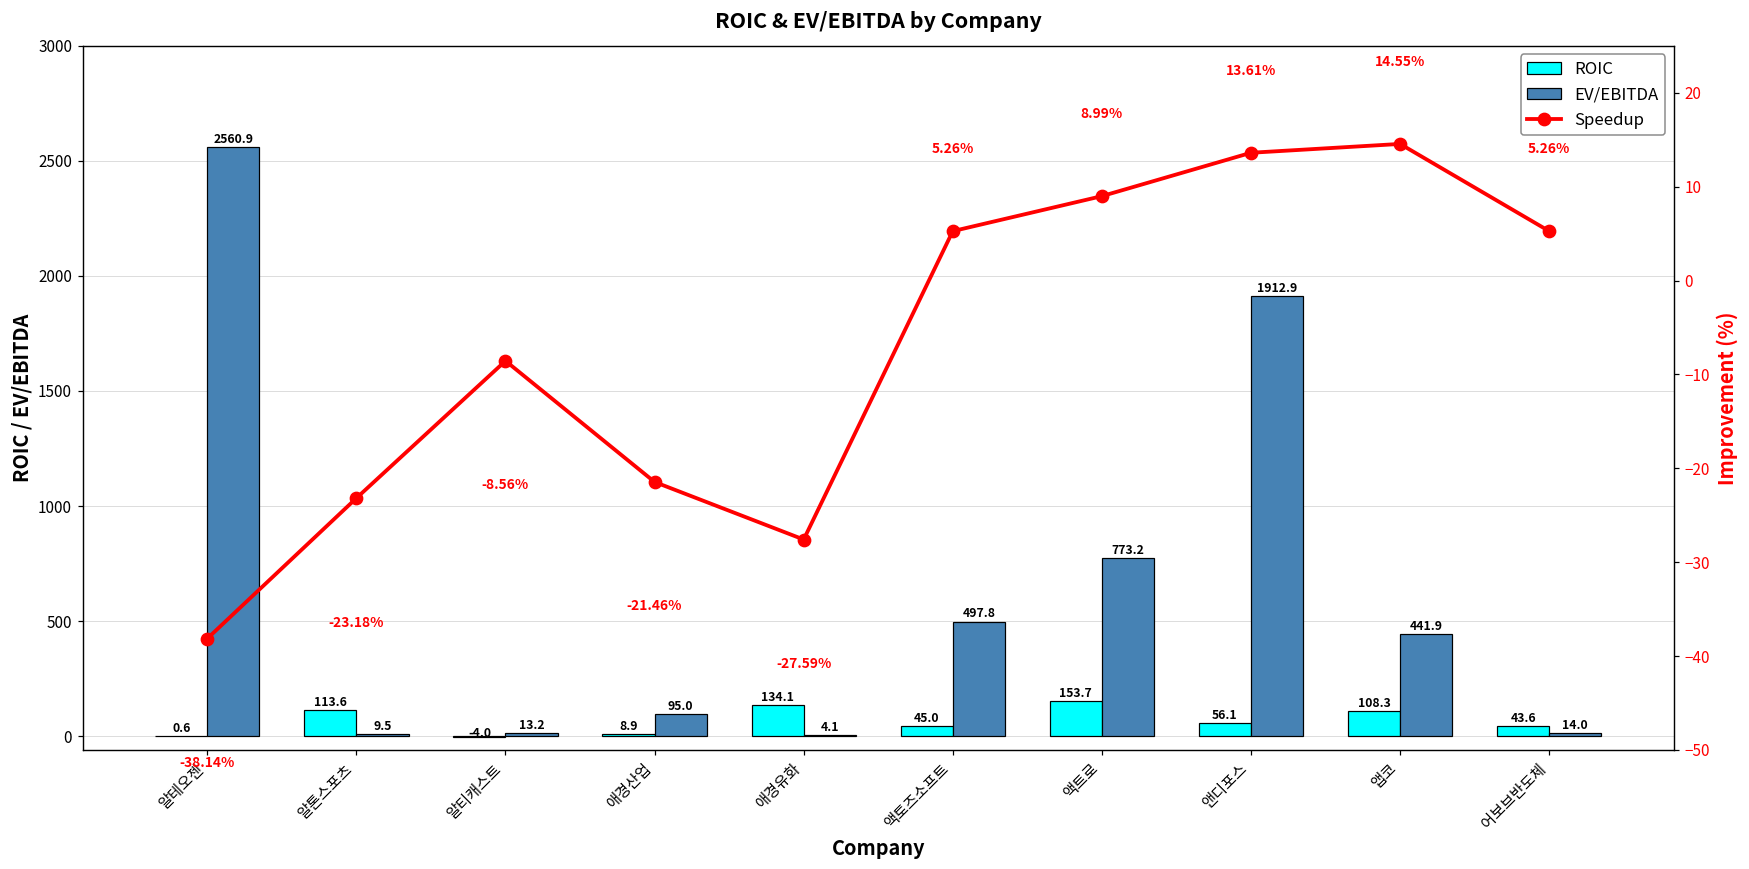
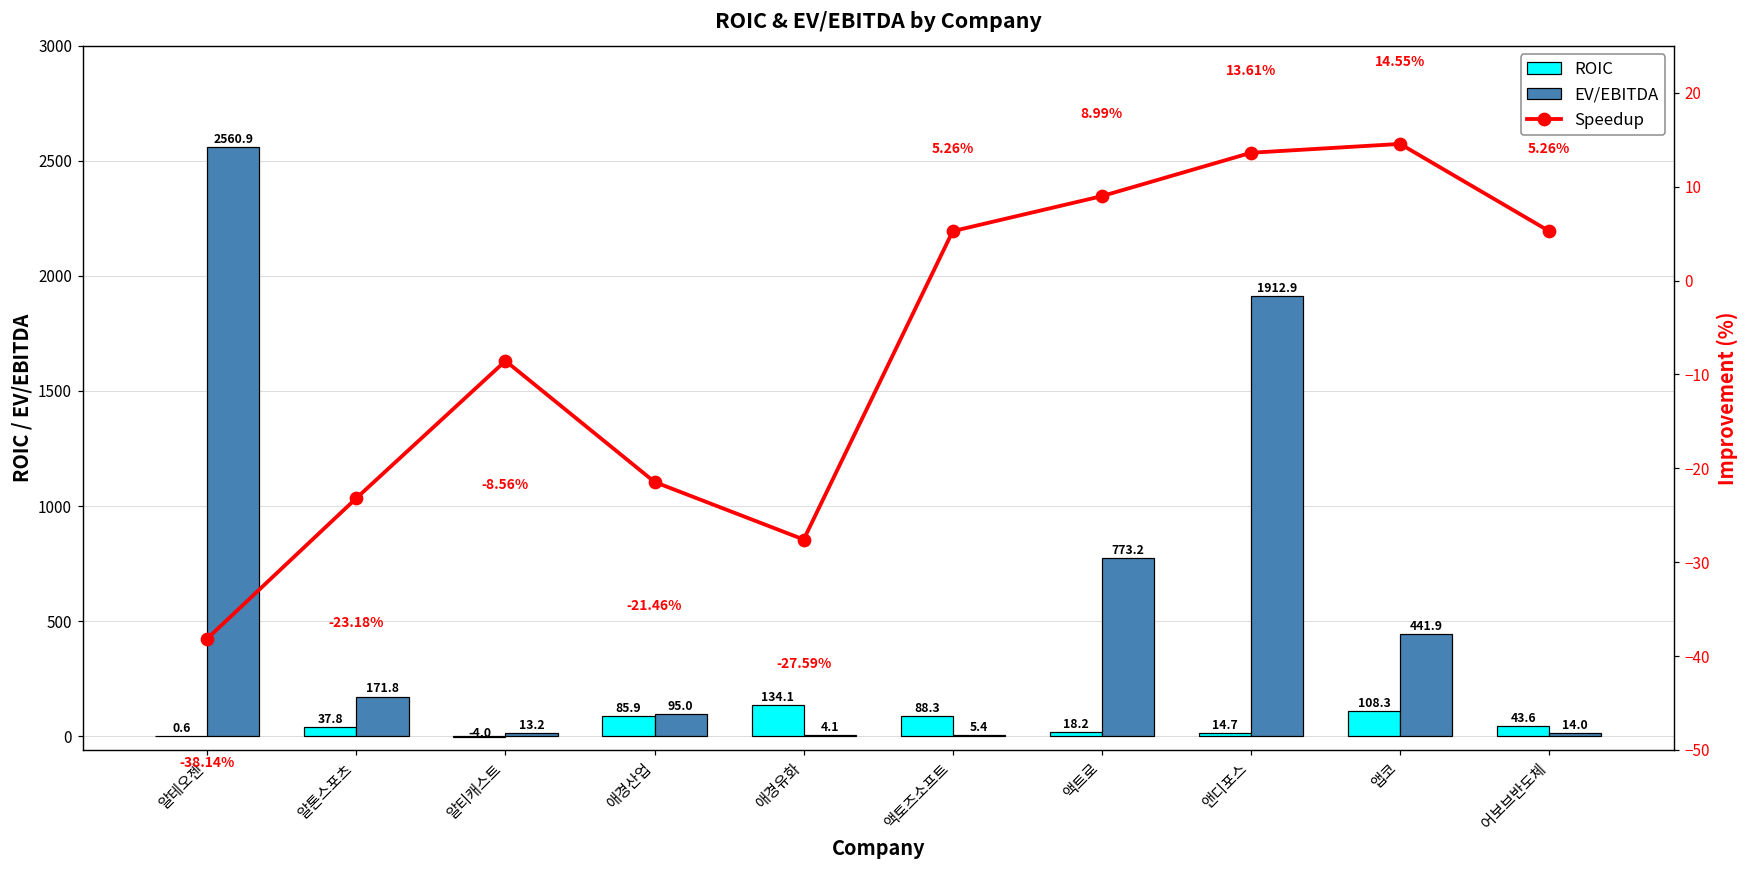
ROIC, 알톤스포츠: 113.6 -> 37.8
EV/EBITDA, 알톤스포츠: 9.5 -> 171.8
ROIC, 애경산업: 8.9 -> 85.9
ROIC, 액토즈소프트: 45.0 -> 88.3
EV/EBITDA, 액토즈소프트: 497.8 -> 5.4
ROIC, 액트로: 153.7 -> 18.2
ROIC, 앤디포스: 56.1 -> 14.7
